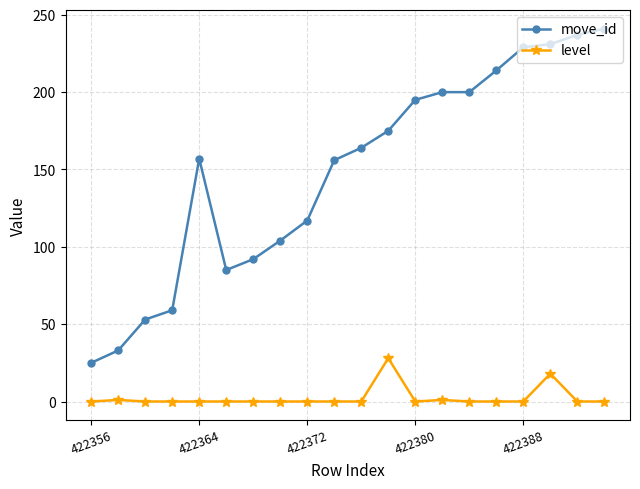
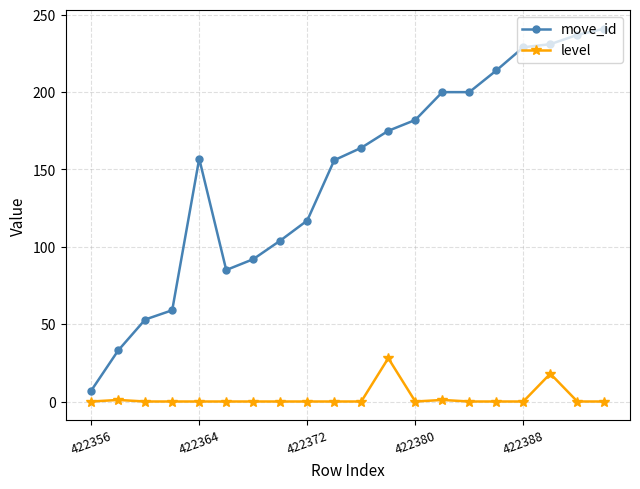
move_id, 422356: 25 -> 7
move_id, 422380: 195 -> 182
